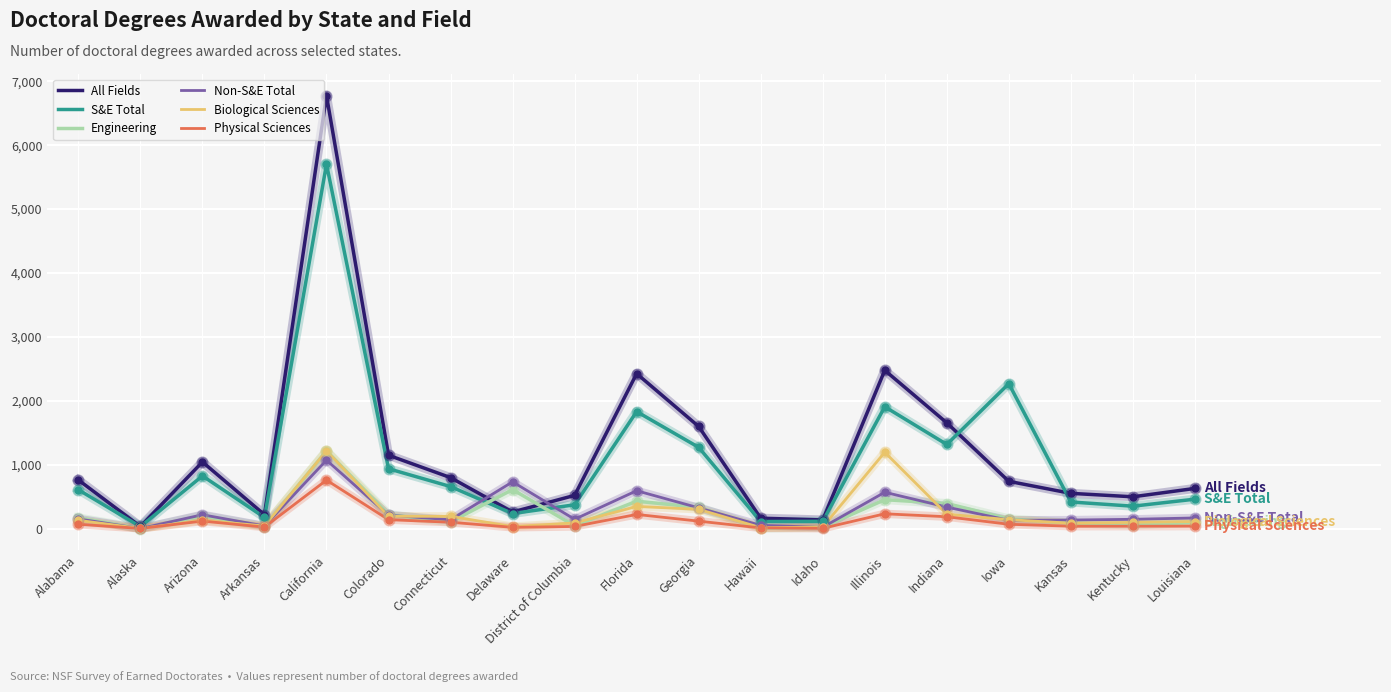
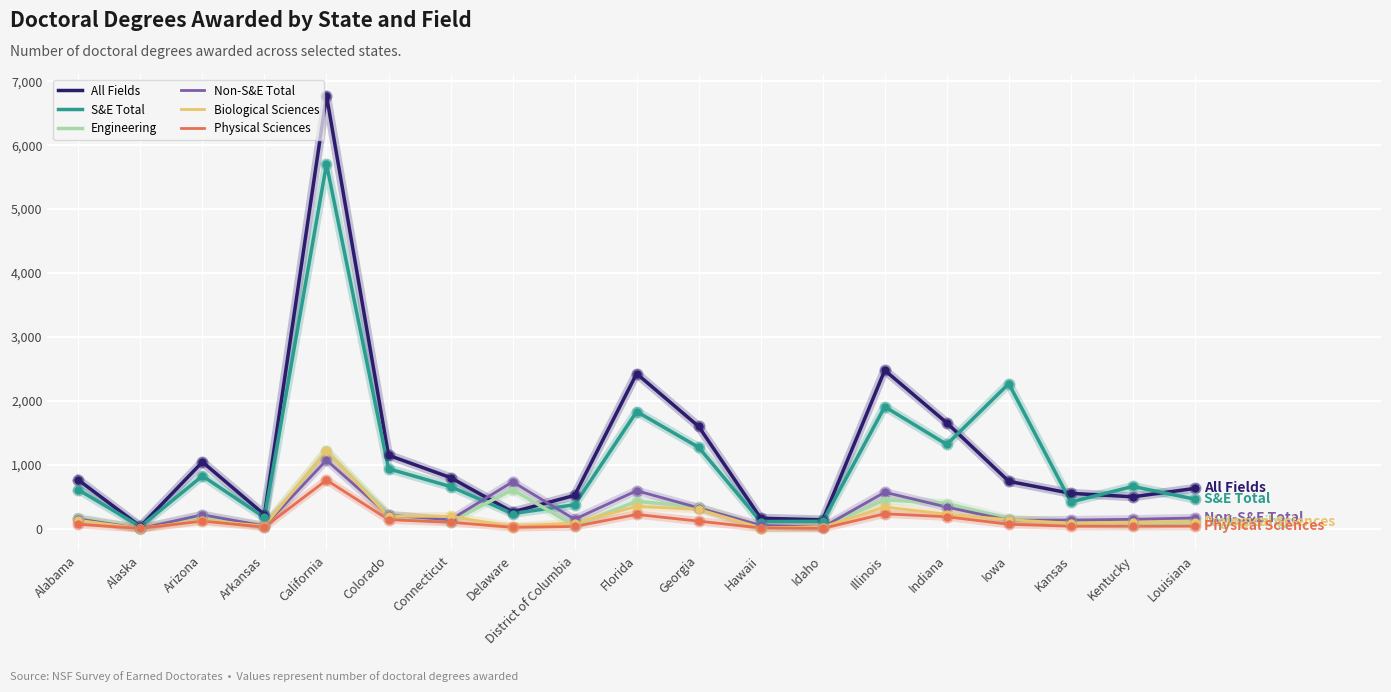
Biological Sciences, Illinois: 1,200 -> 300
S&E Total, Kentucky: 400 -> 700
